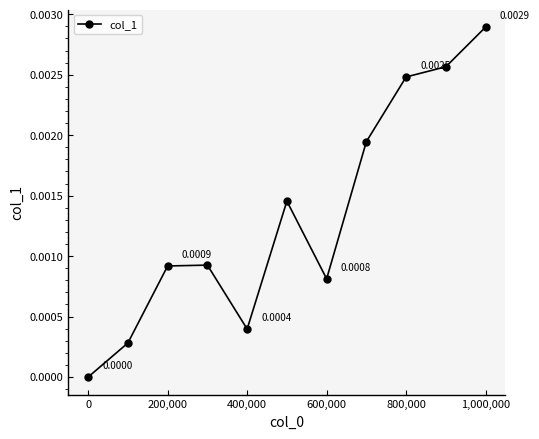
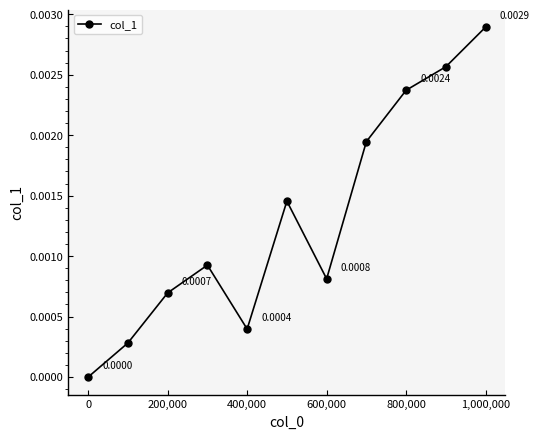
200,000: 0.0009 -> 0.0007
800,000: 0.0025 -> 0.0024
